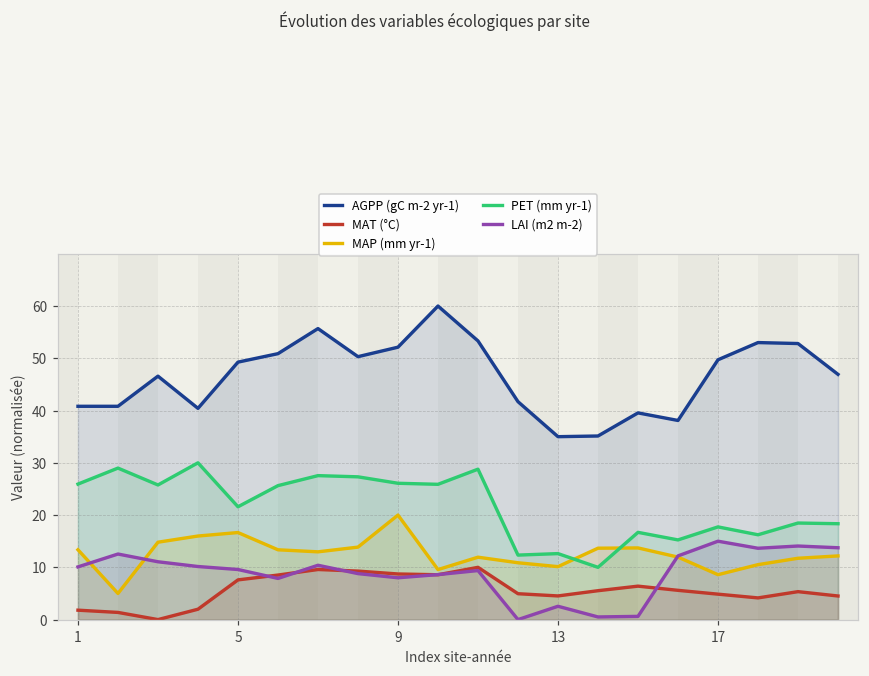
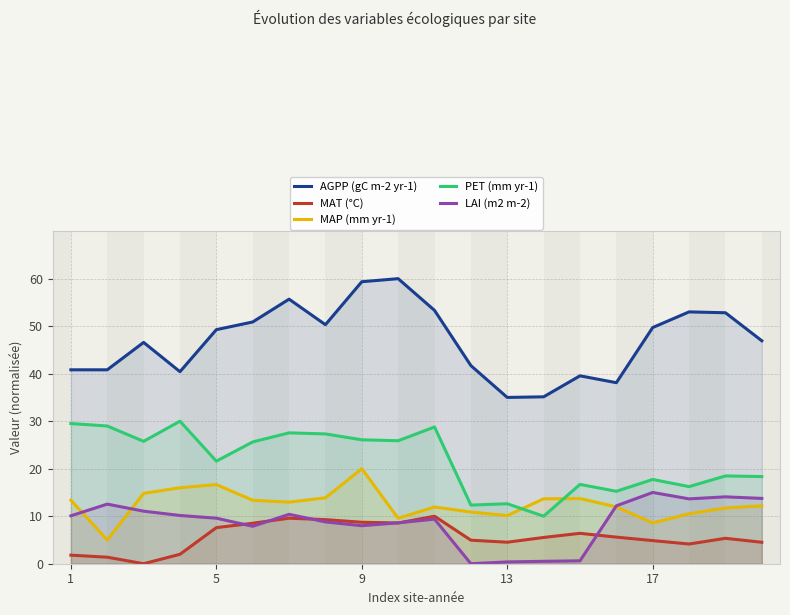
PET (mm yr-1), 1: 26 -> 30
AGPP (gC m-2 yr-1), 9: 52 -> 59
LAI (m2 m-2), 13: 3 -> 0
